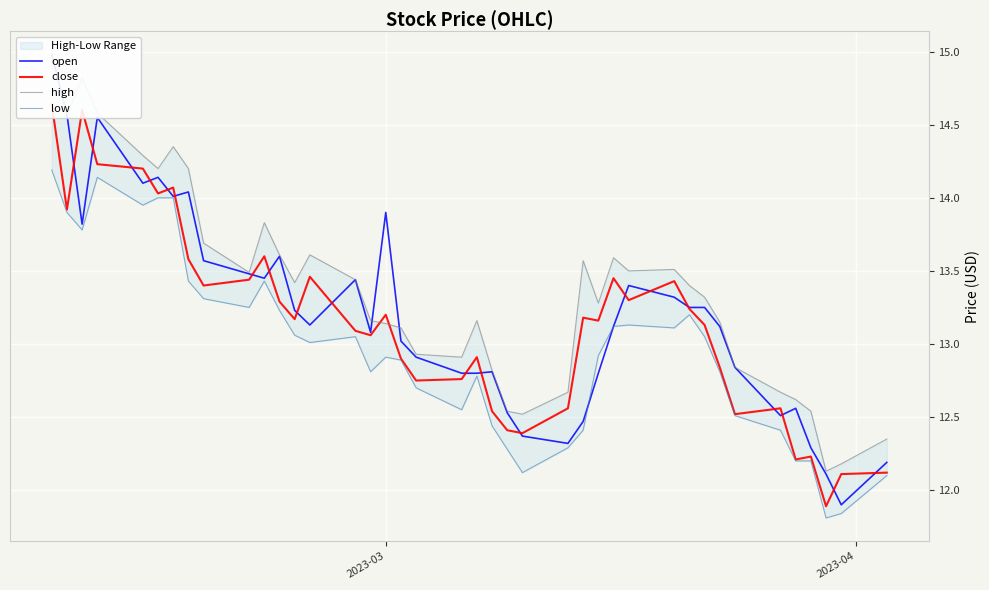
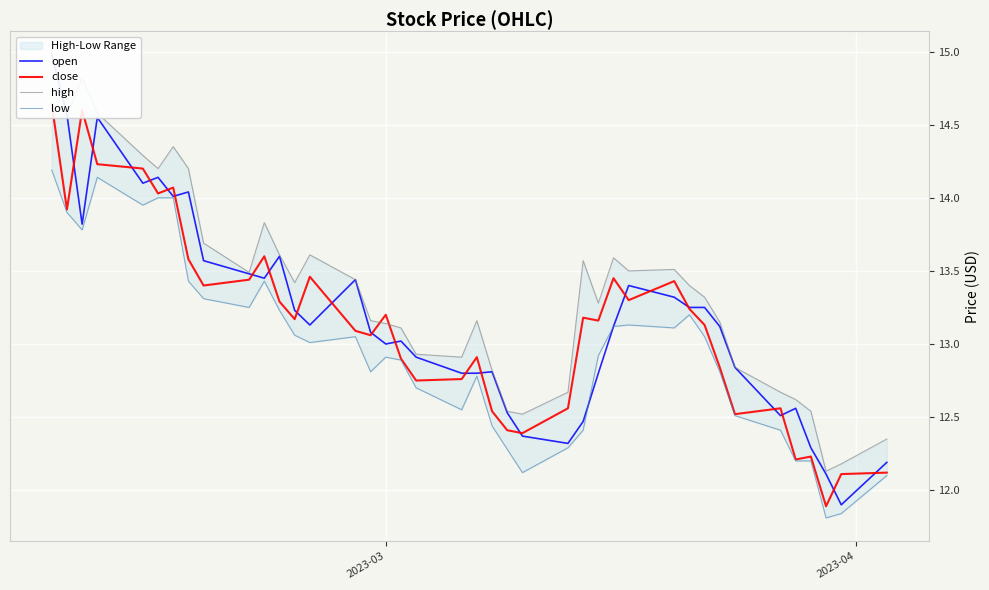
open, 2023-03: 13.9 -> 13.0
